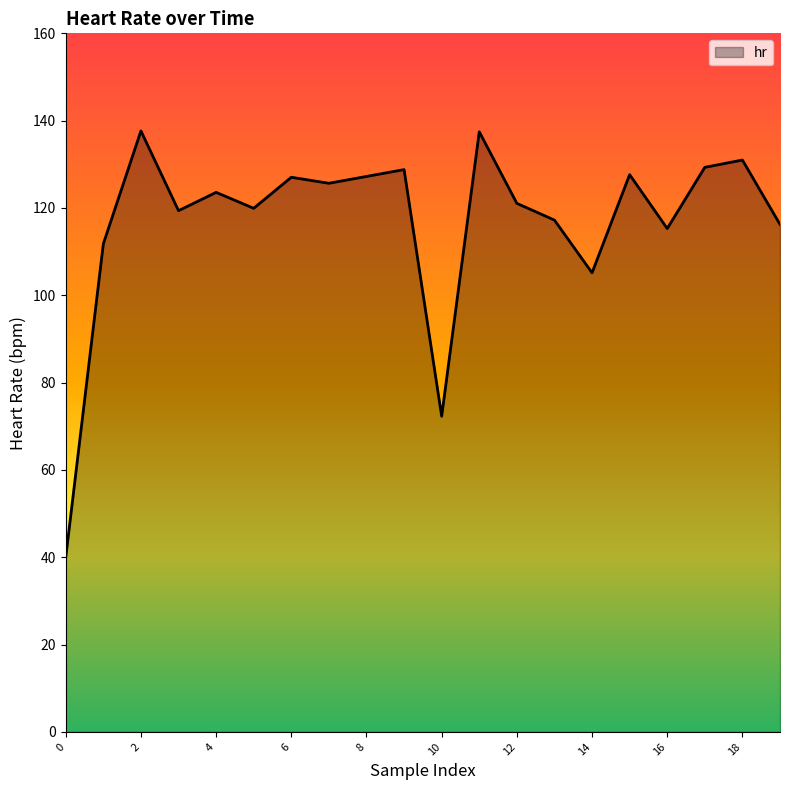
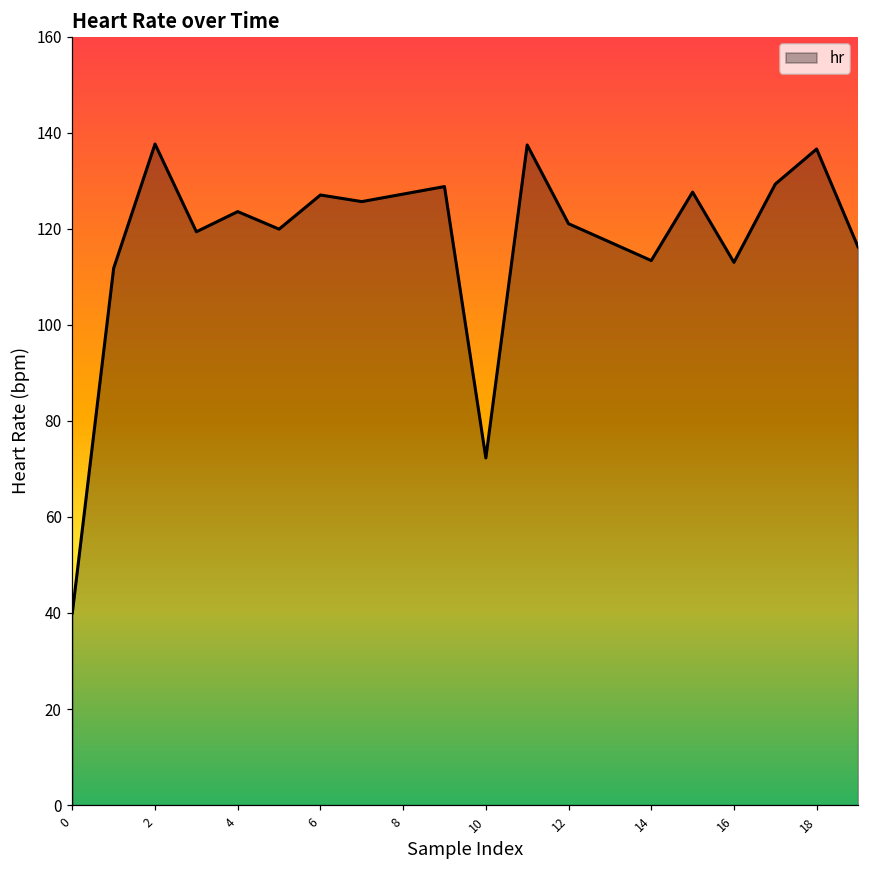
14: 105 -> 113
16: 115 -> 113
18: 131 -> 137
